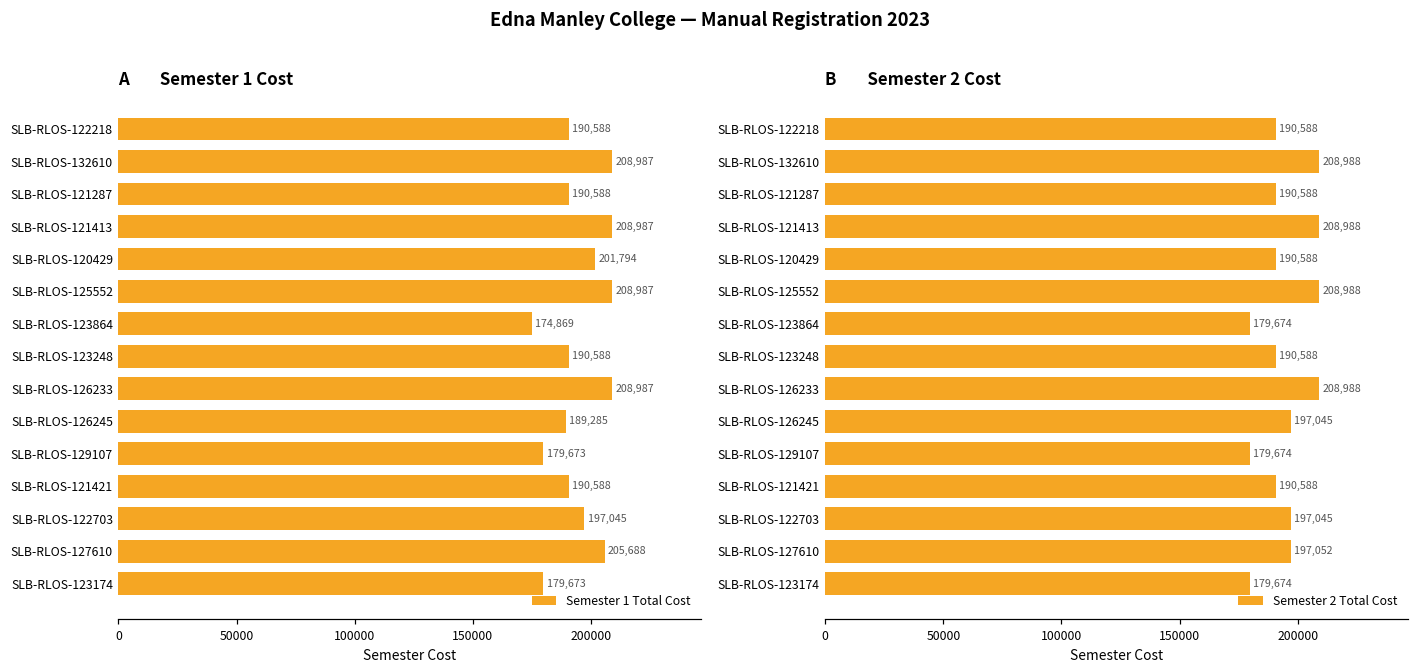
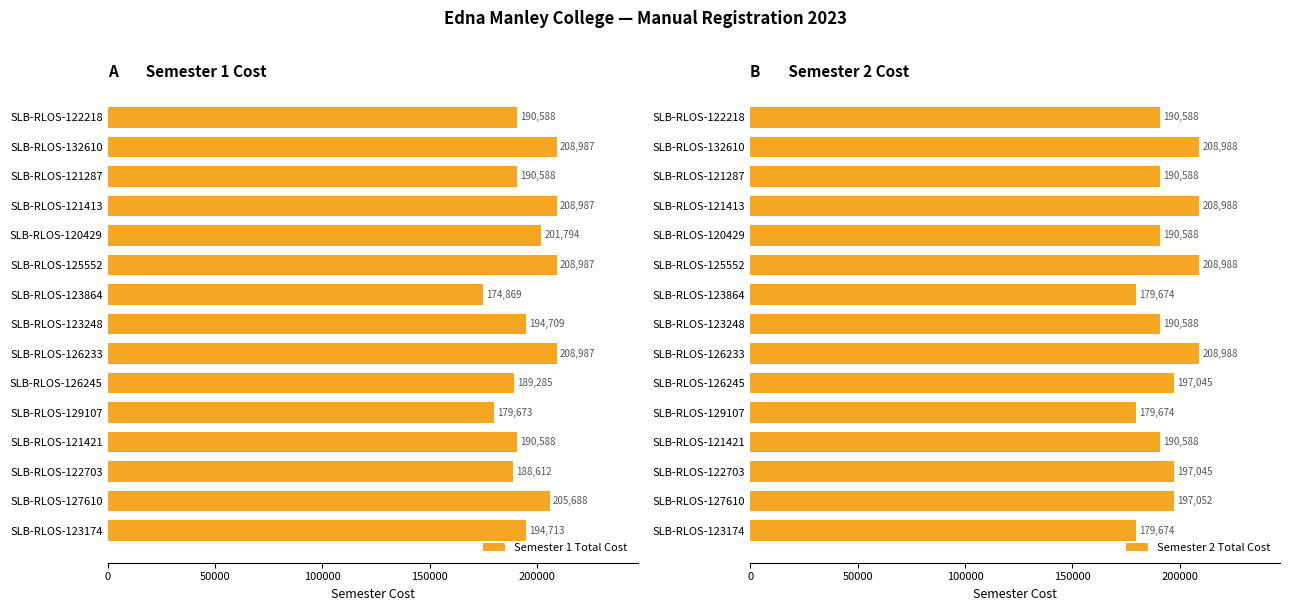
A Semester 1 Cost, SLB-RLOS-123248: 190,588 -> 194,709
A Semester 1 Cost, SLB-RLOS-122703: 197,045 -> 188,612
A Semester 1 Cost, SLB-RLOS-123174: 179,673 -> 194,713
